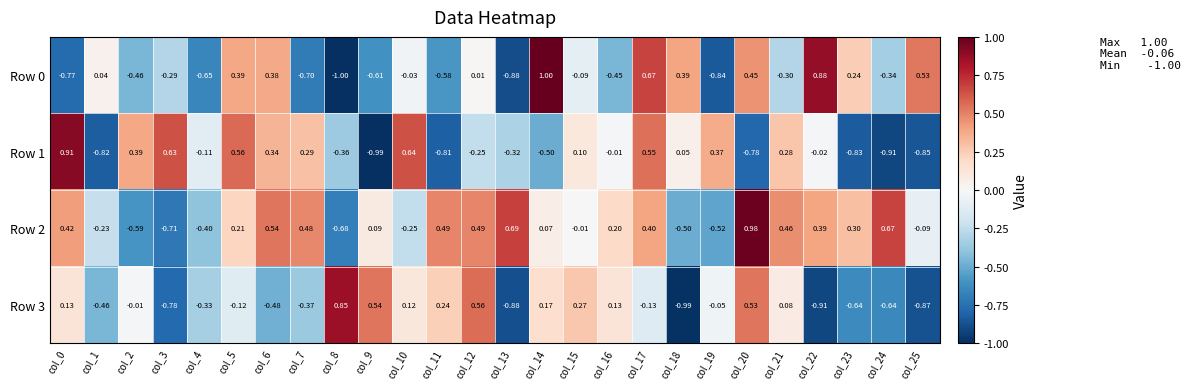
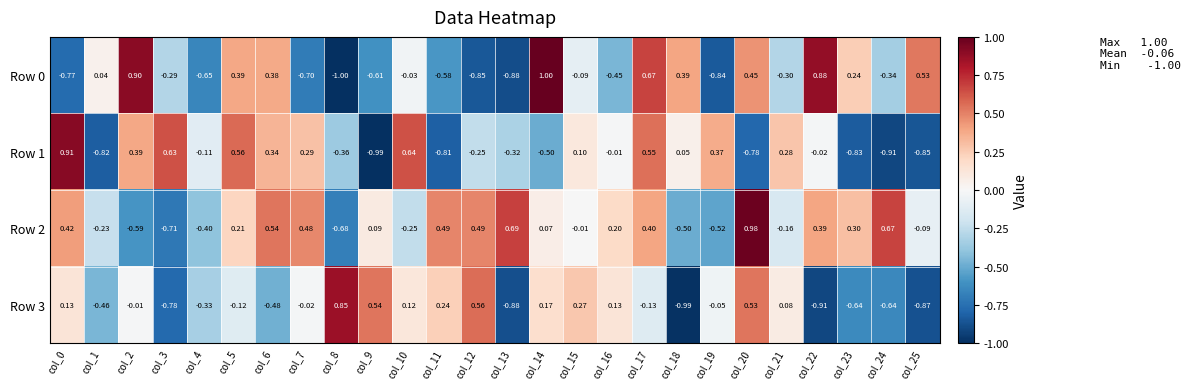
Row 0, col_2: -0.46 -> 0.90
Row 0, col_12: 0.01 -> -0.85
Row 2, col_21: 0.46 -> -0.16
Row 3, col_7: -0.37 -> -0.02
